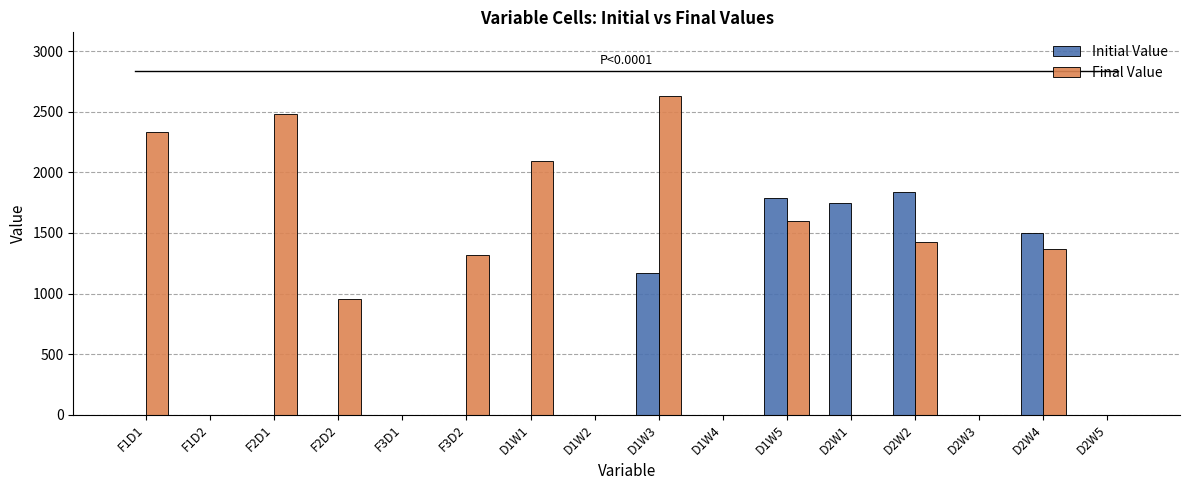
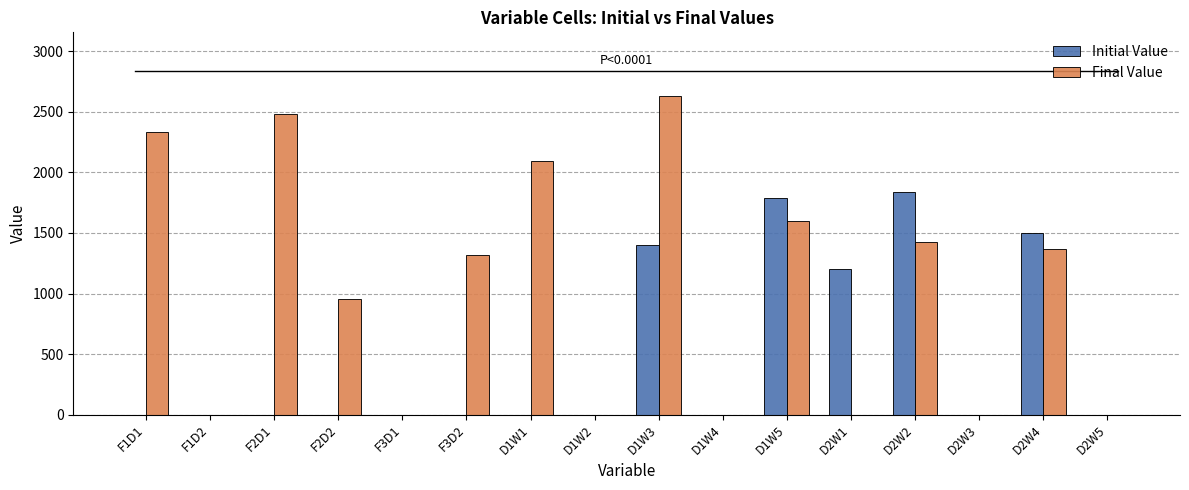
Initial Value, D1W3: 1170 -> 1400
Initial Value, D2W1: 1750 -> 1200
